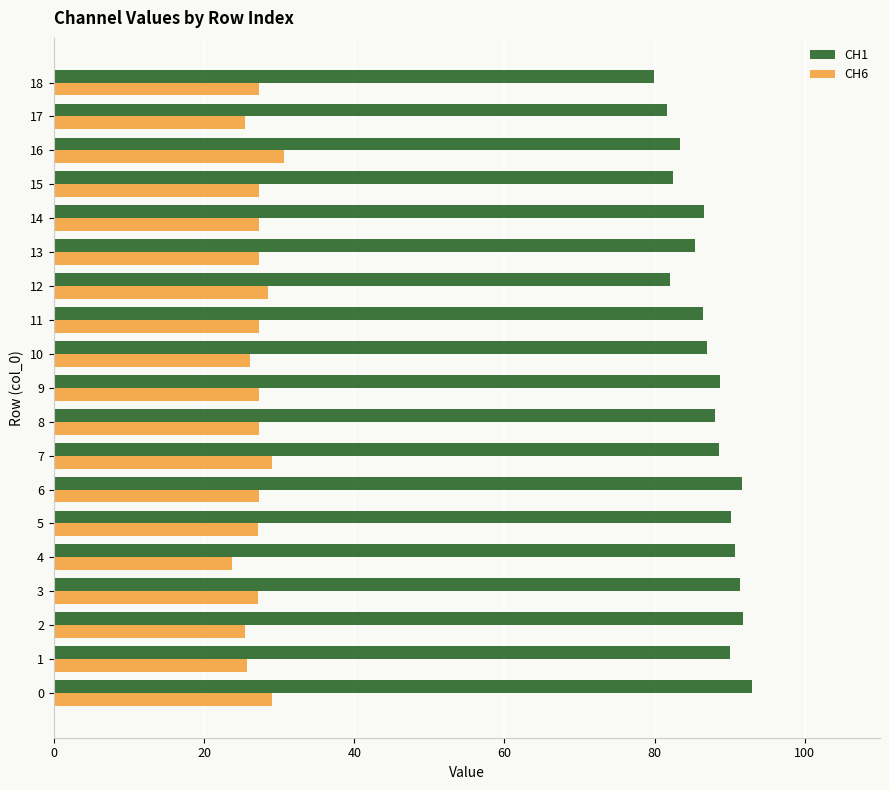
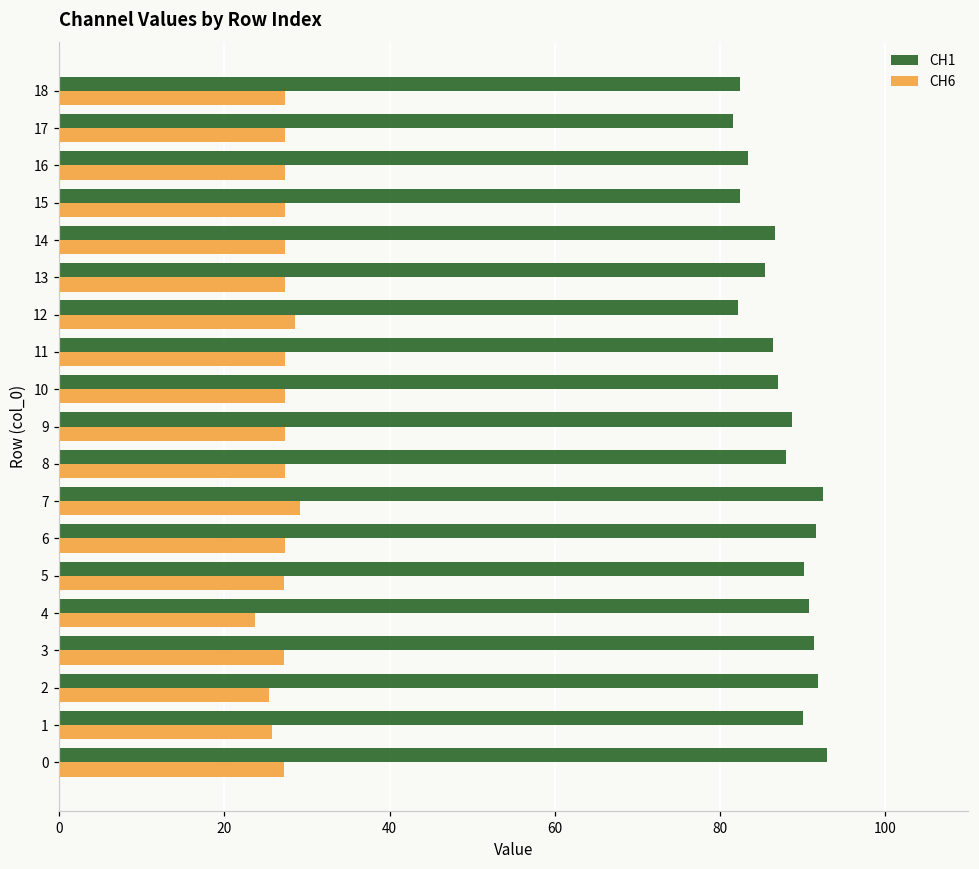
CH1, 18: 80 -> 82
CH6, 17: 26 -> 27
CH6, 16: 31 -> 27
CH6, 10: 26 -> 27
CH1, 7: 89 -> 92
CH6, 0: 29 -> 27
